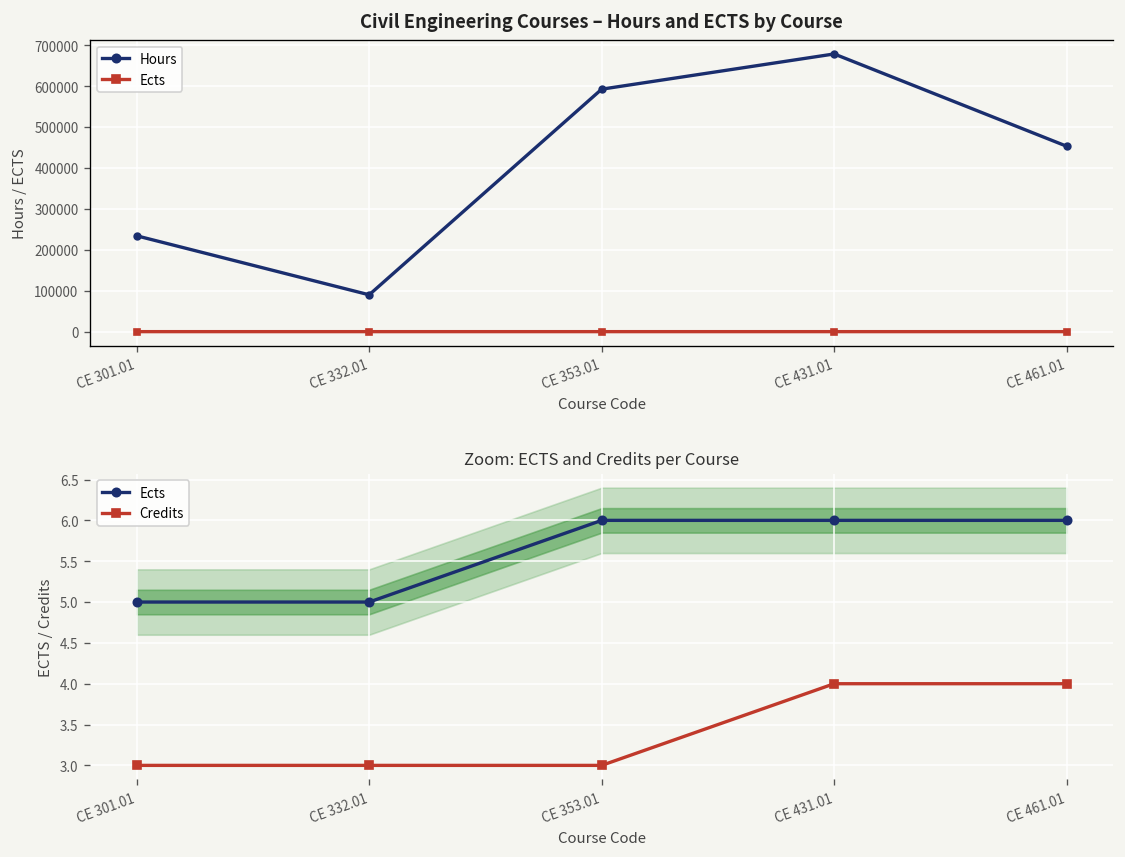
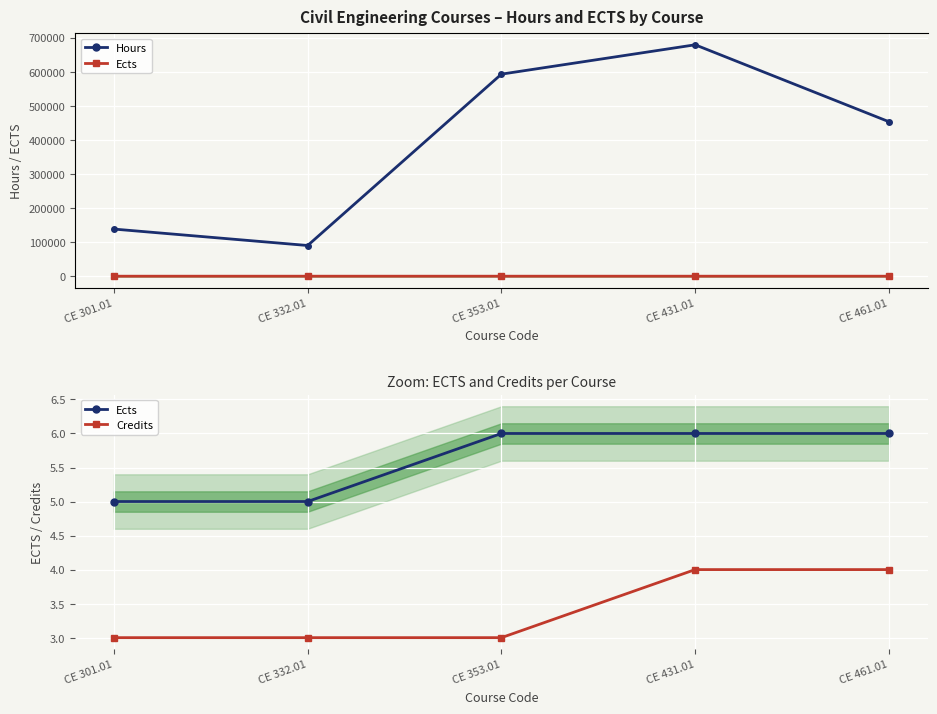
Civil Engineering Courses – Hours and ECTS by Course, Hours, CE 301.01: 230000 -> 140000
